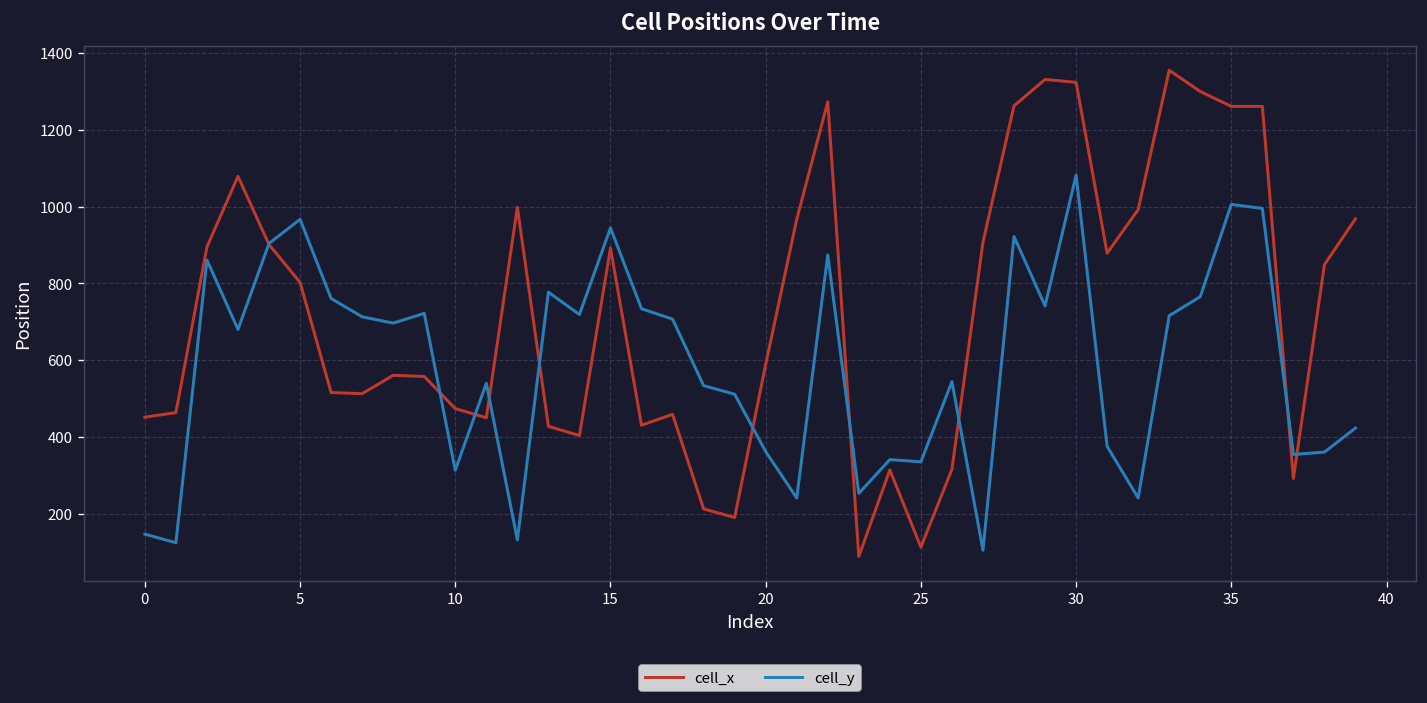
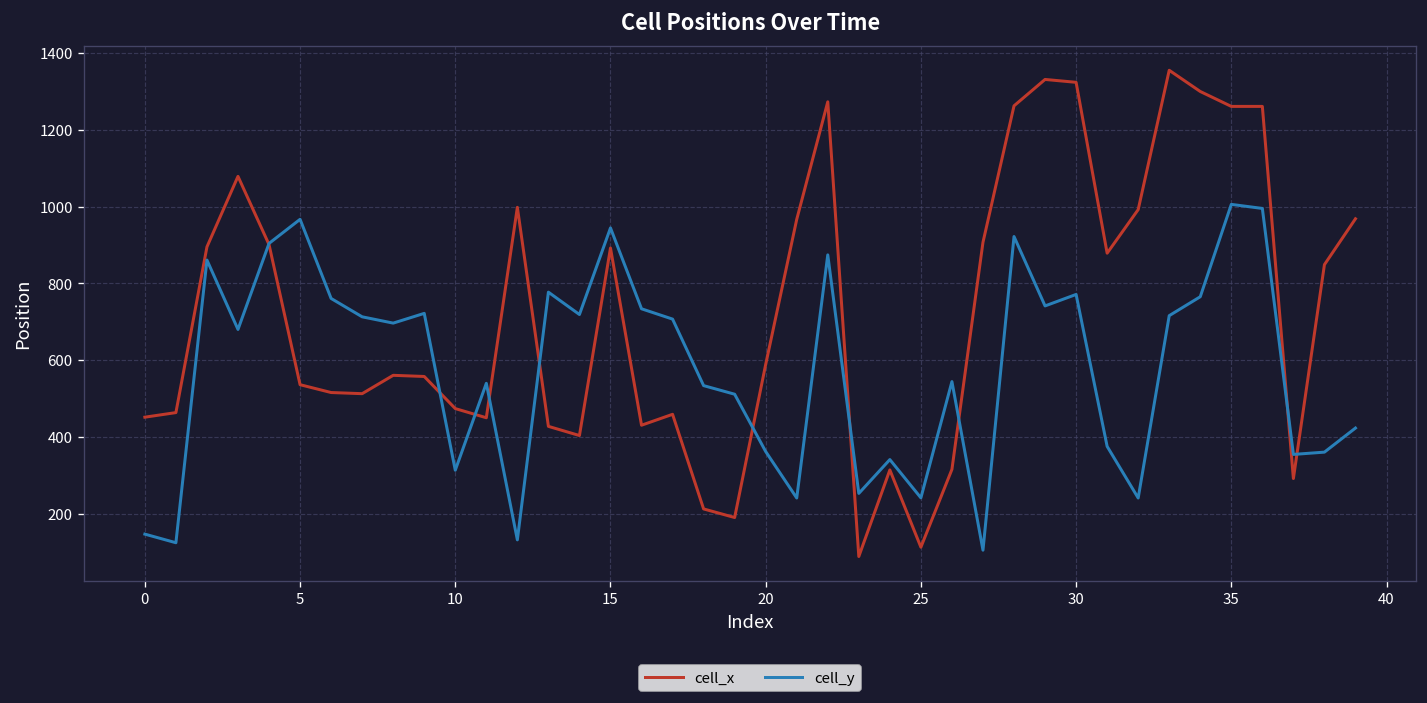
cell_x, 5: 800 -> 540
cell_y, 25: 340 -> 240
cell_y, 30: 1080 -> 770
